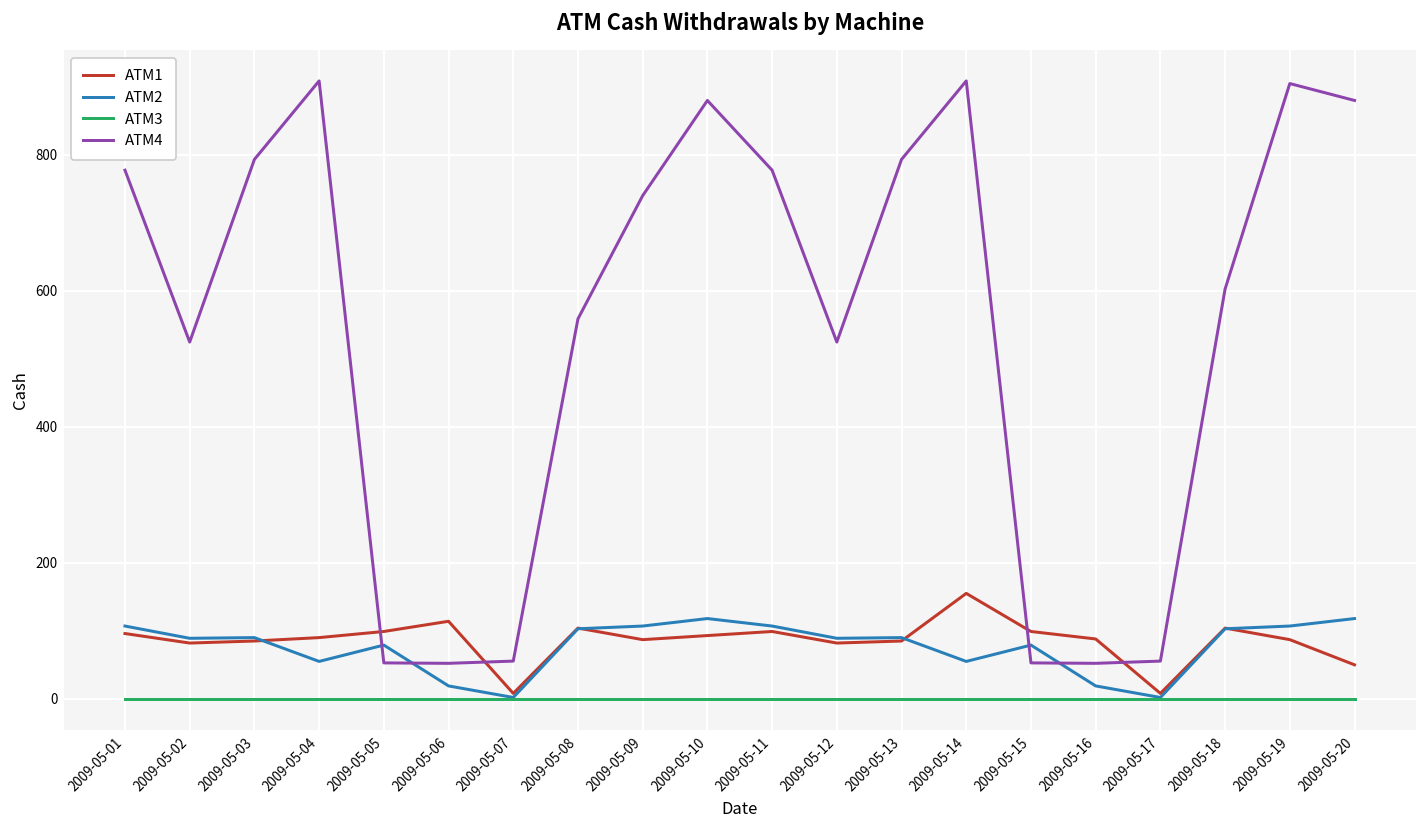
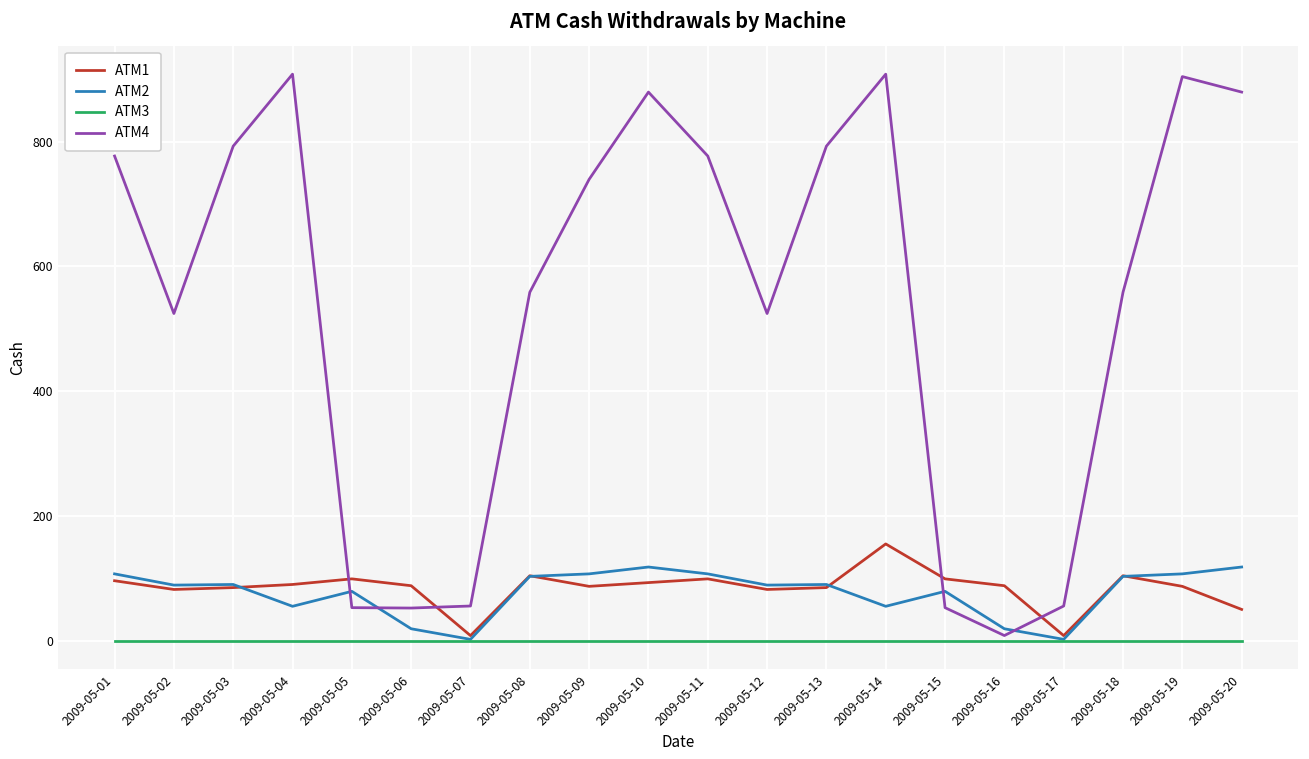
ATM1, 2009-05-06: 110 -> 90
ATM4, 2009-05-16: 50 -> 10
ATM4, 2009-05-18: 600 -> 560
